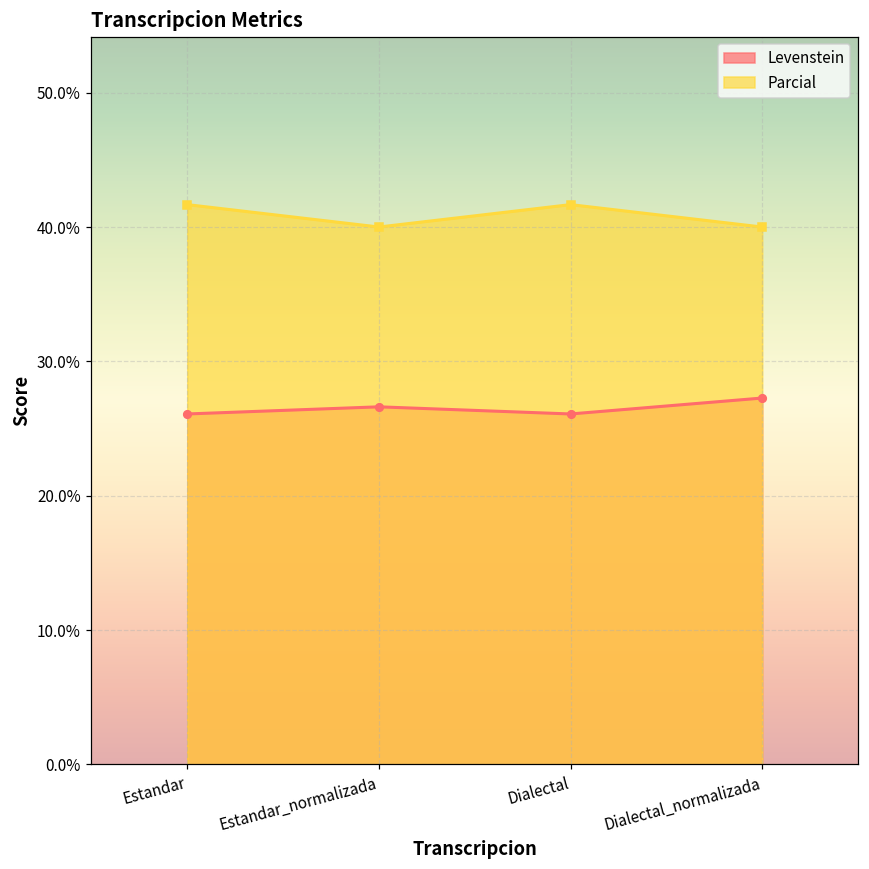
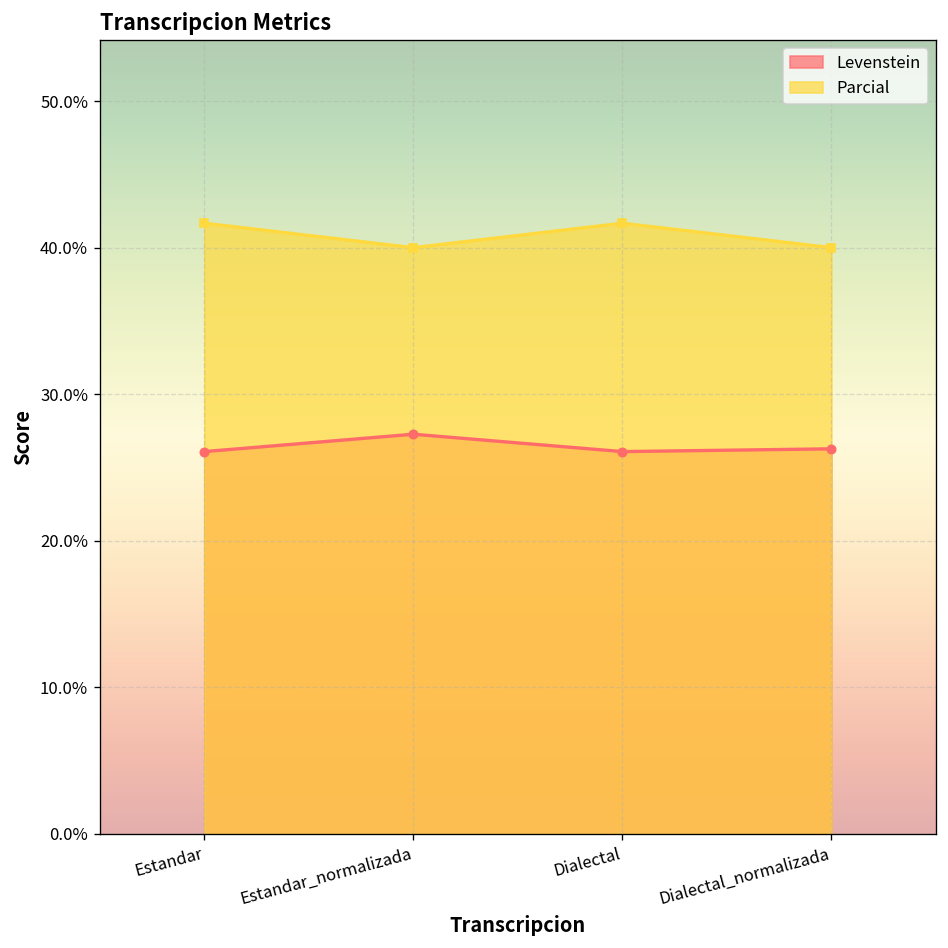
Levenstein, Estandar_normalizada: 26.6% -> 27.3%
Levenstein, Dialectal_normalizada: 27.3% -> 26.3%
